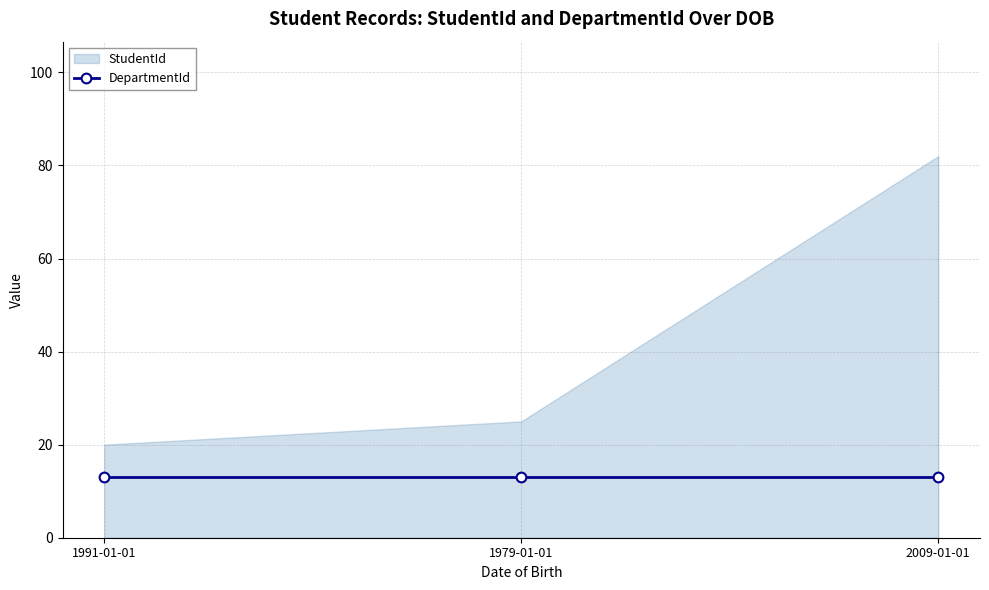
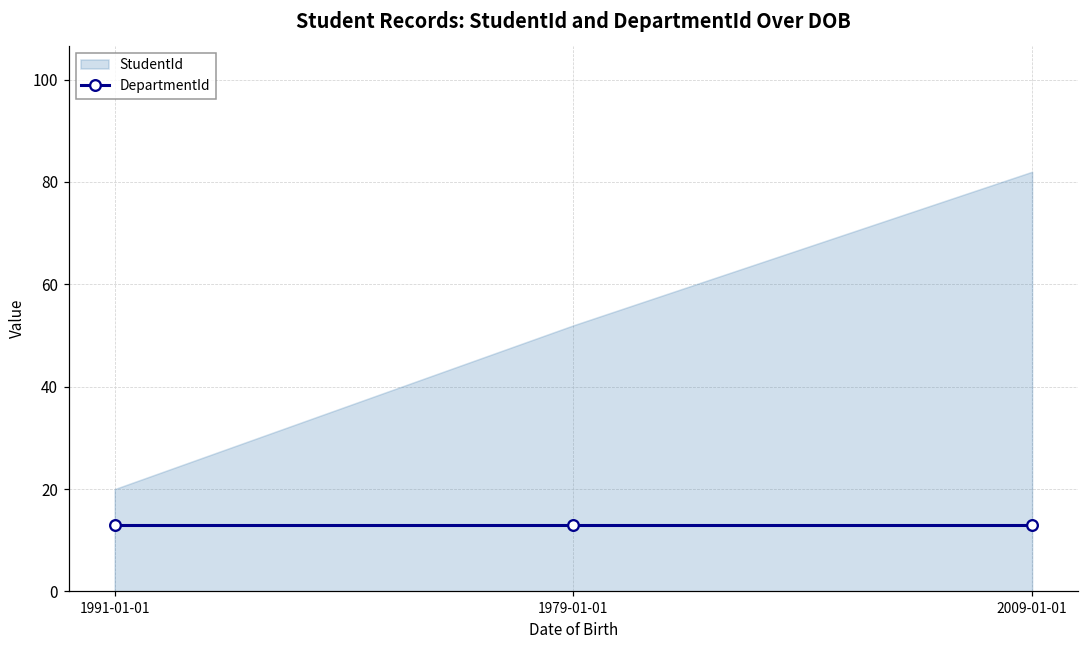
StudentId, 1979-01-01: 25 -> 52
